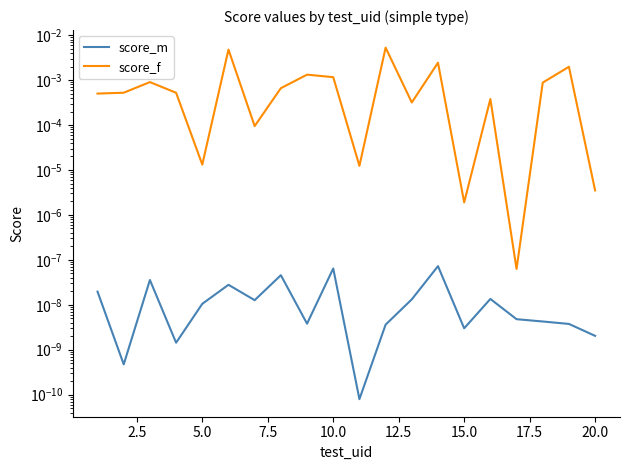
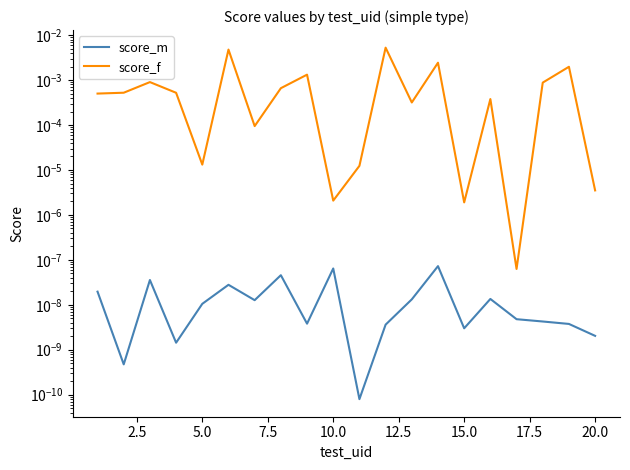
score_f, 10.0: 0.0012 -> 0.000002
